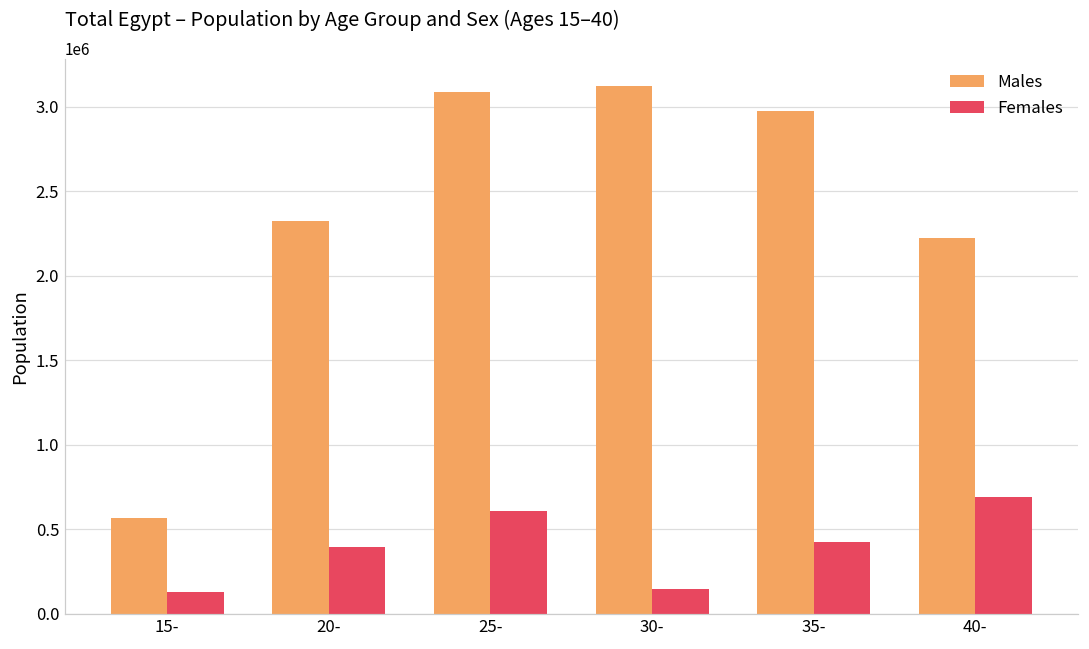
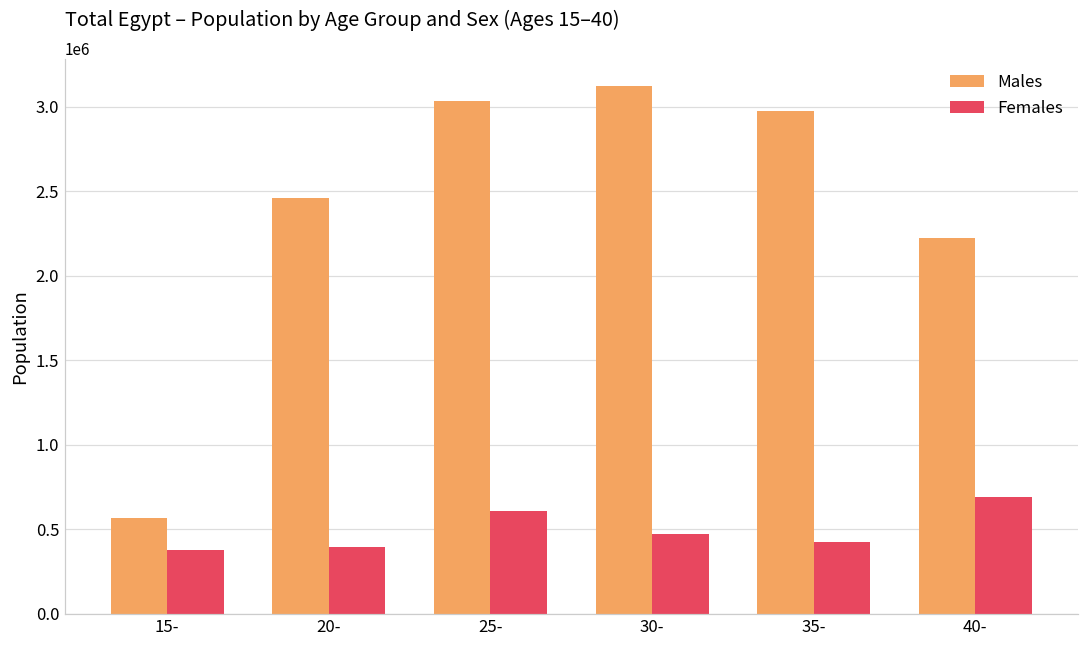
Females, 15-: 130000 -> 380000
Males, 20-: 2320000 -> 2460000
Males, 25-: 3090000 -> 3030000
Females, 30-: 150000 -> 480000
